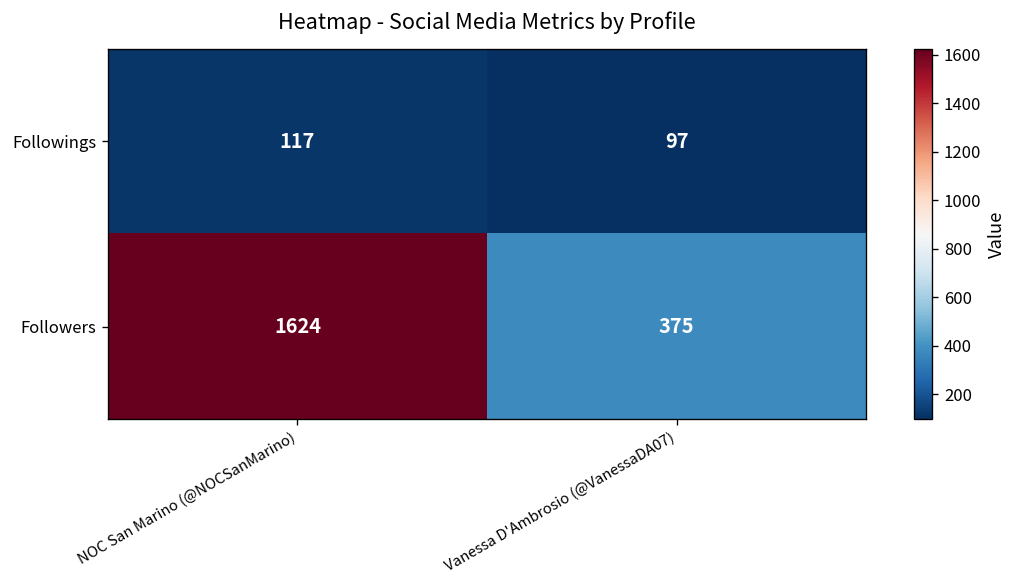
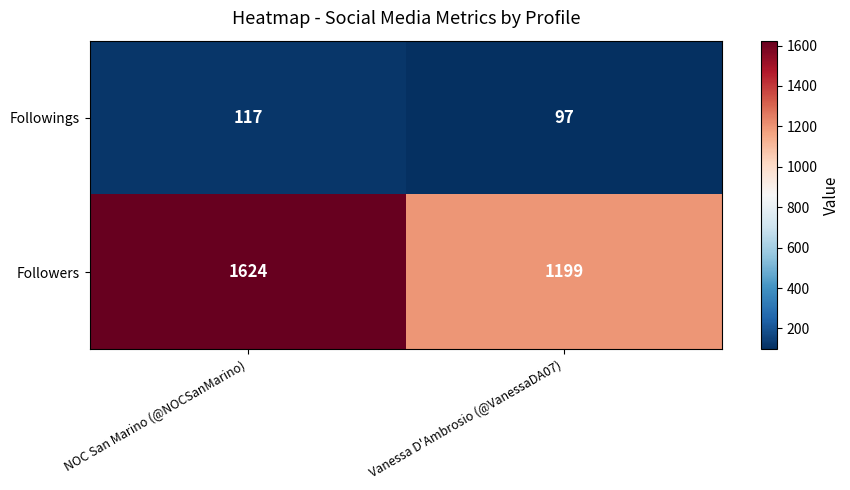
Followers, Vanessa D'Ambrosio (@VanessaDA07): 375 -> 1199
